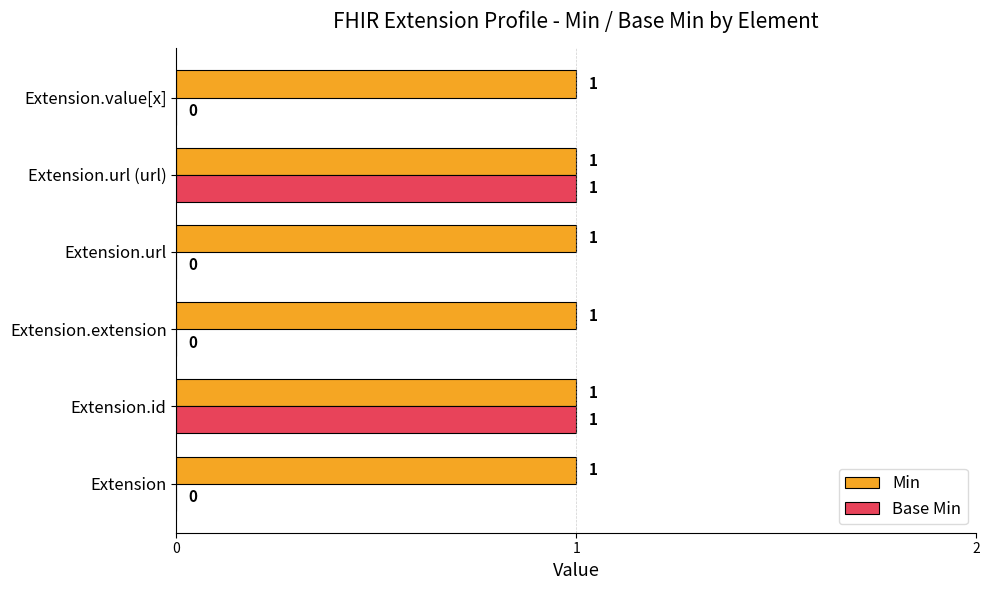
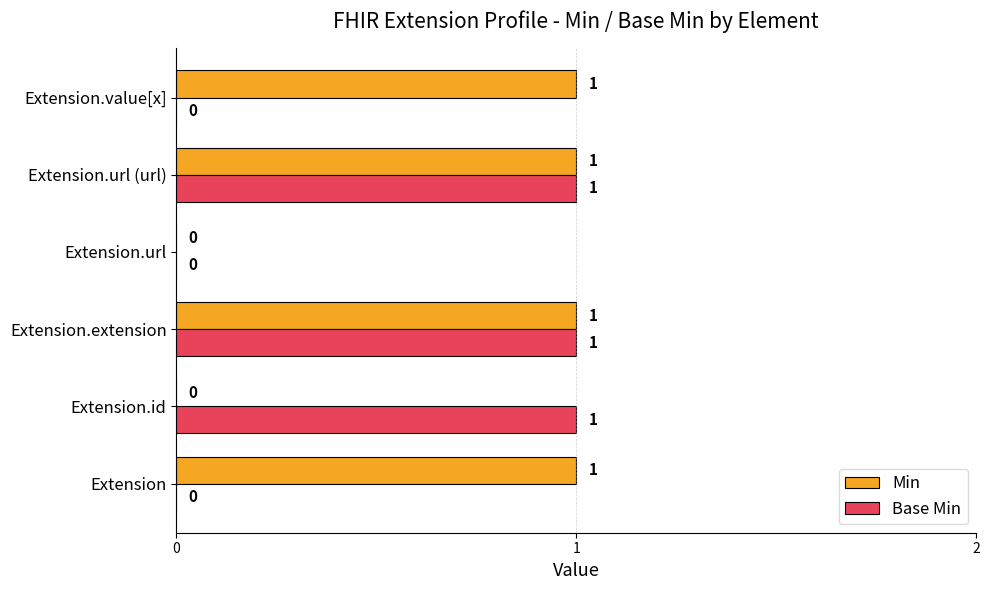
Min, Extension.url: 1 -> 0
Base Min, Extension.extension: 0 -> 1
Min, Extension.id: 1 -> 0
